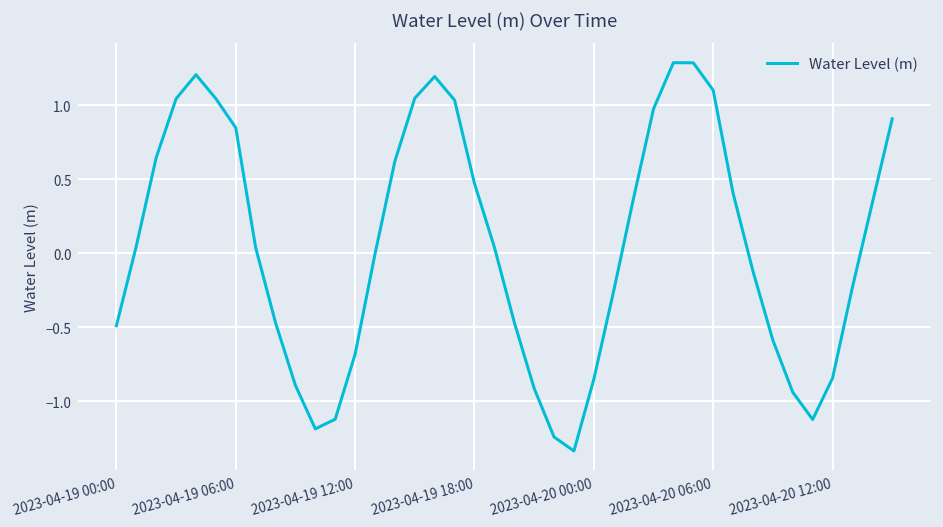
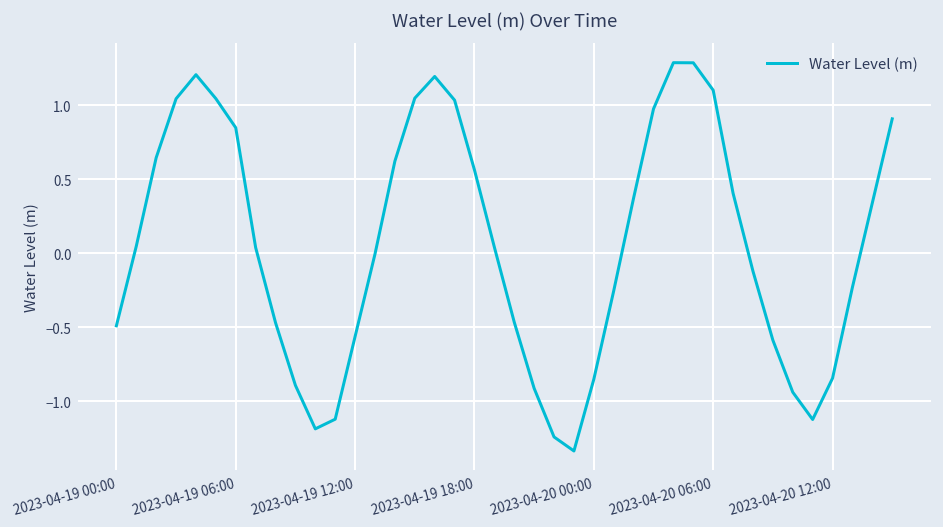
2023-04-19 12:00: -0.68 -> -0.56
2023-04-19 18:00: 0.47 -> 0.56
